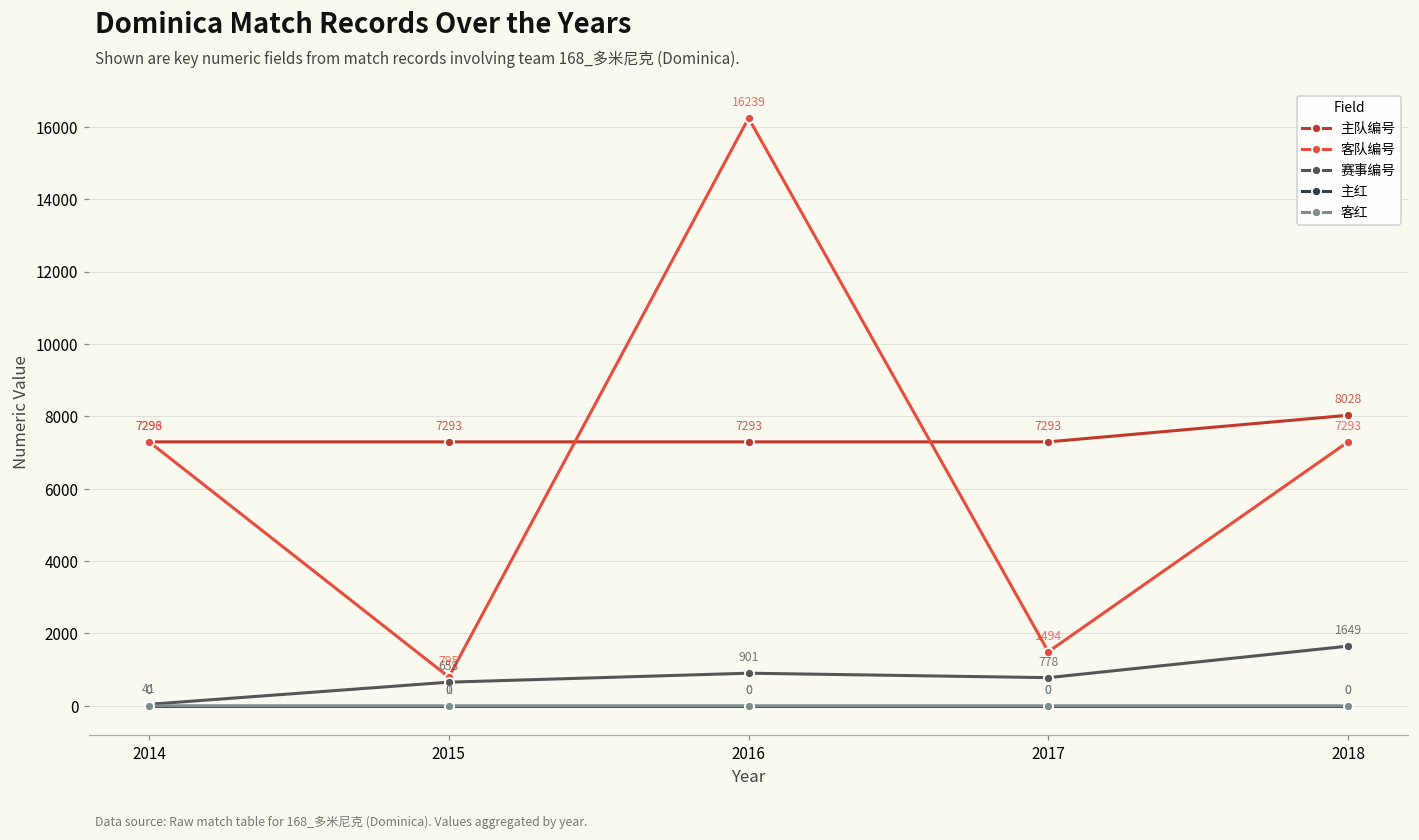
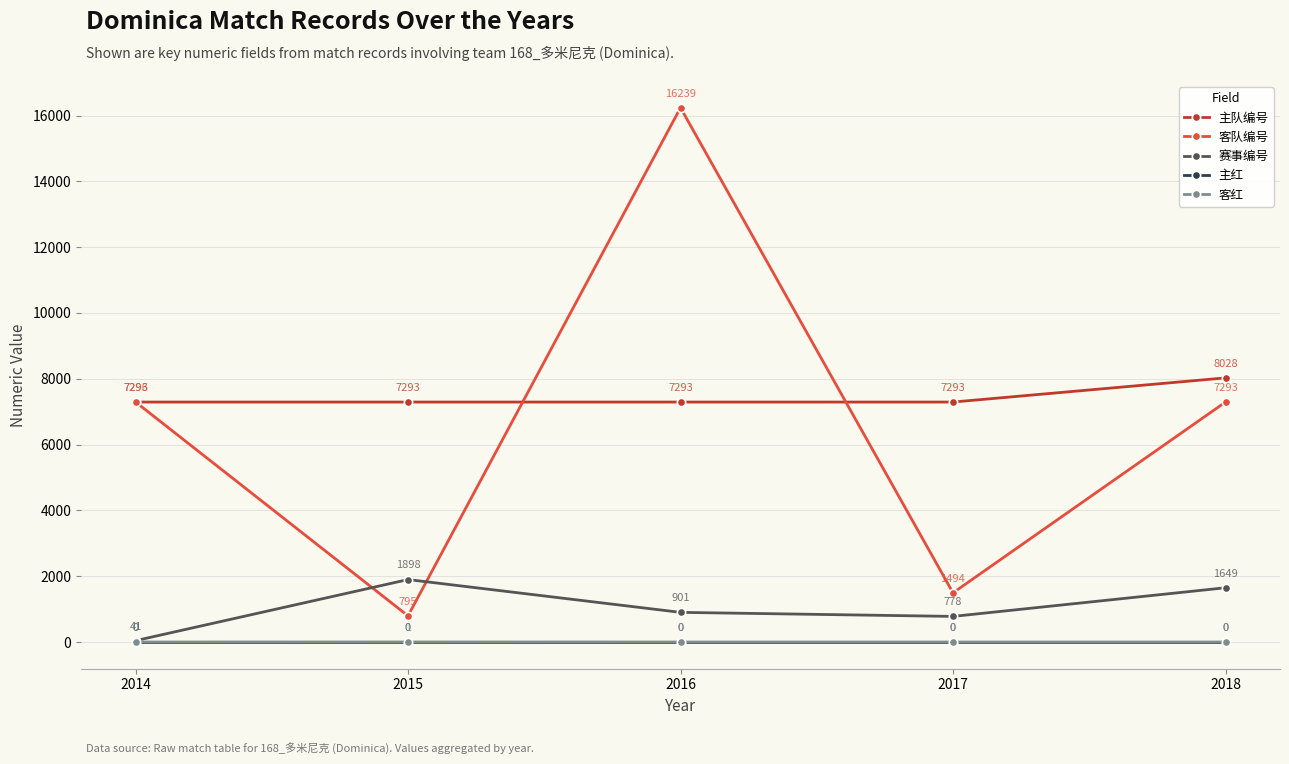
赛事编号, 2015: 653 -> 1898
